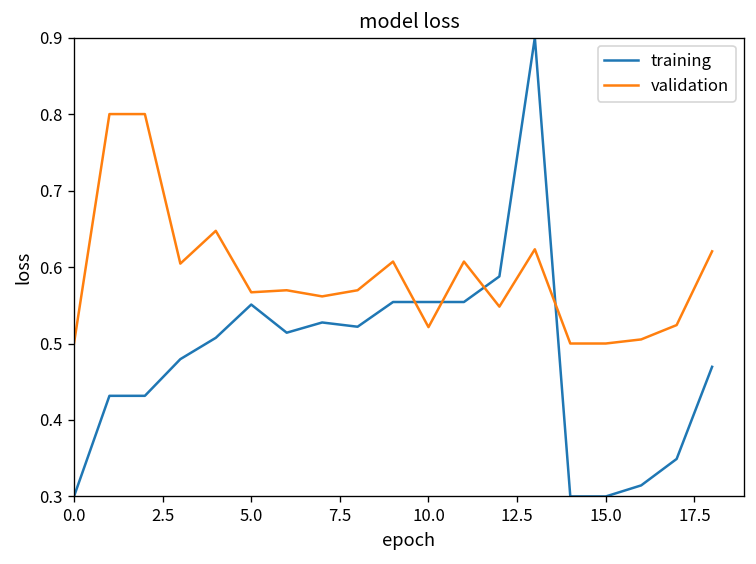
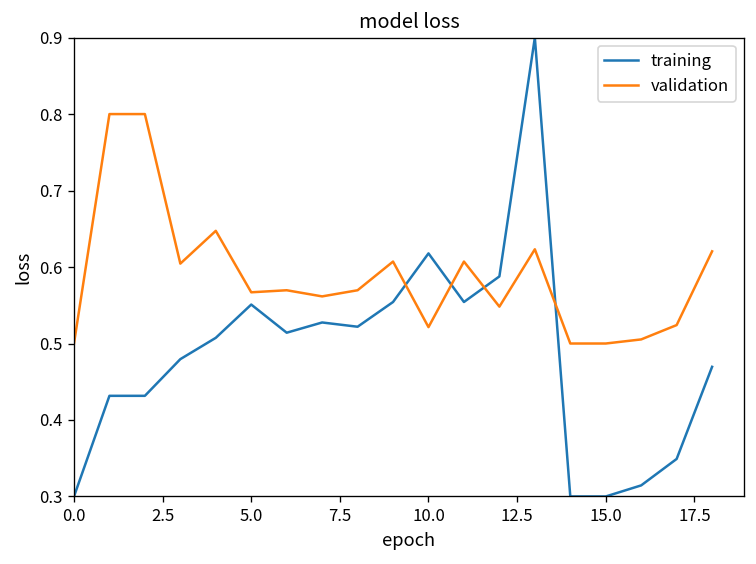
training, 10.0: 0.55 -> 0.62
